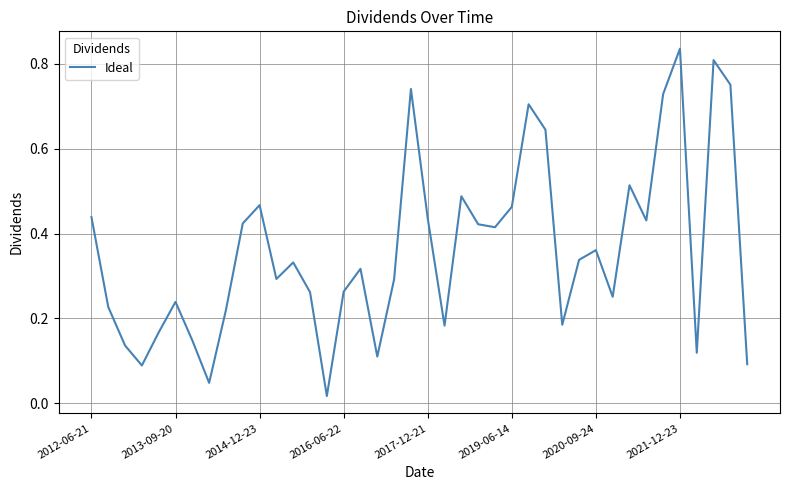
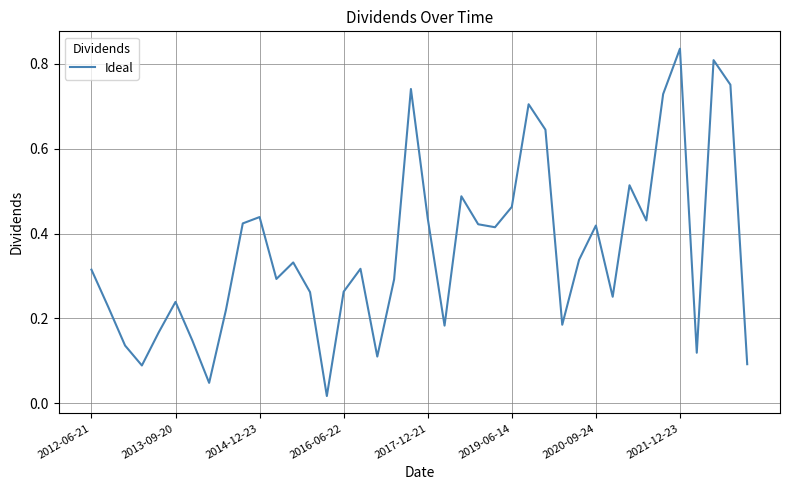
2012-06-21: 0.44 -> 0.32
2014-12-23: 0.47 -> 0.44
2020-09-24: 0.36 -> 0.42
